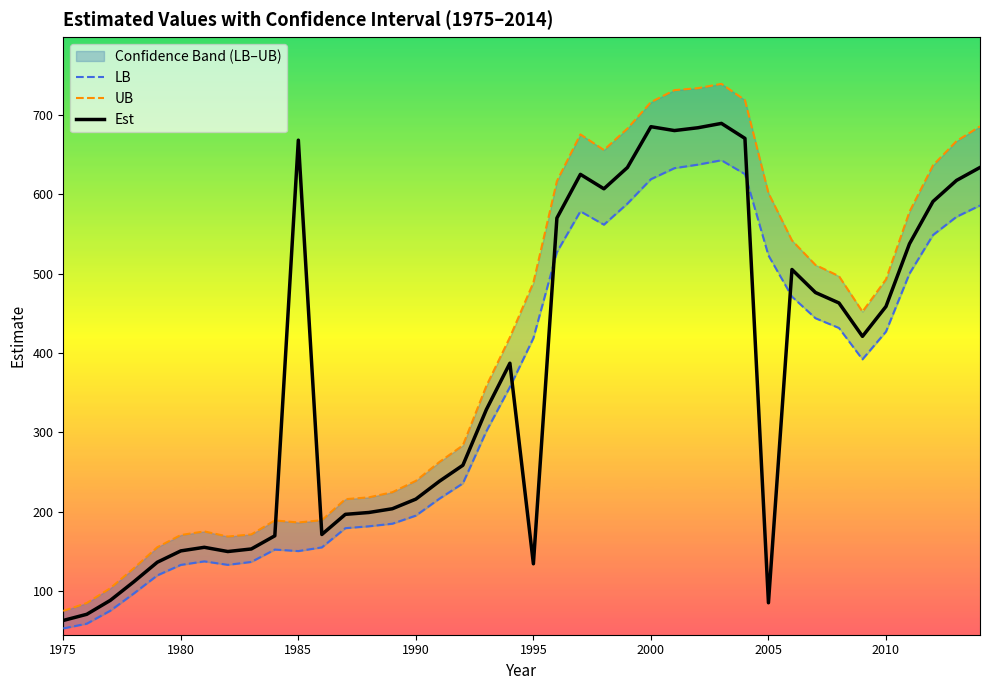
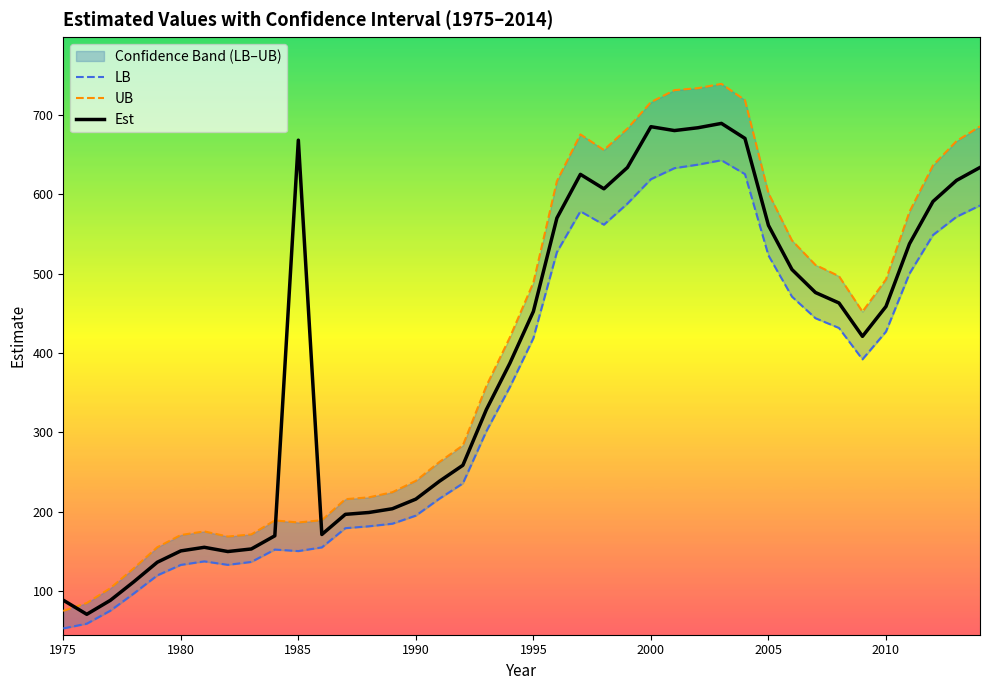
Est, 1975: 60 -> 90
Est, 1995: 130 -> 450
Est, 2005: 90 -> 560
